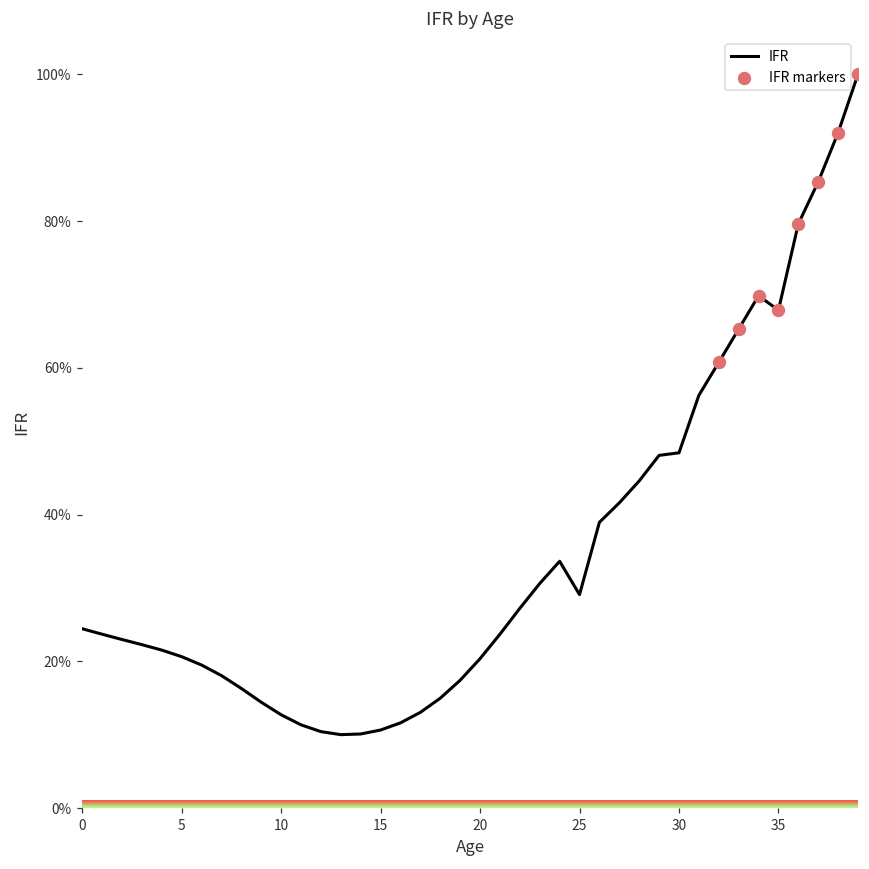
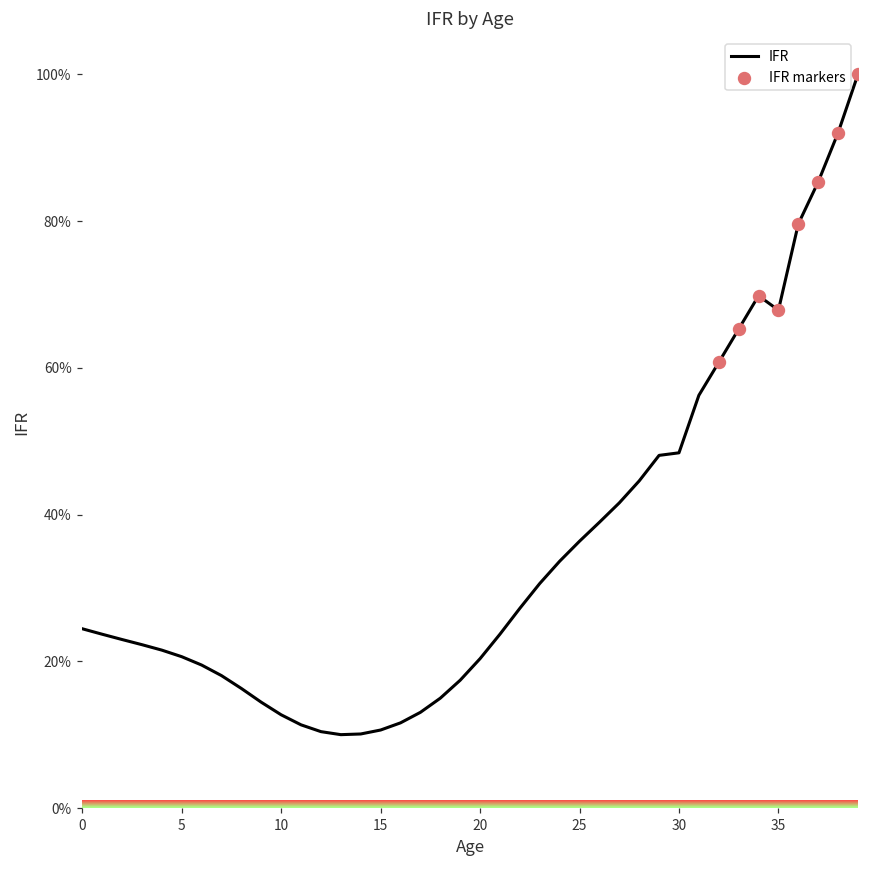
IFR, 25: 29% -> 36%
